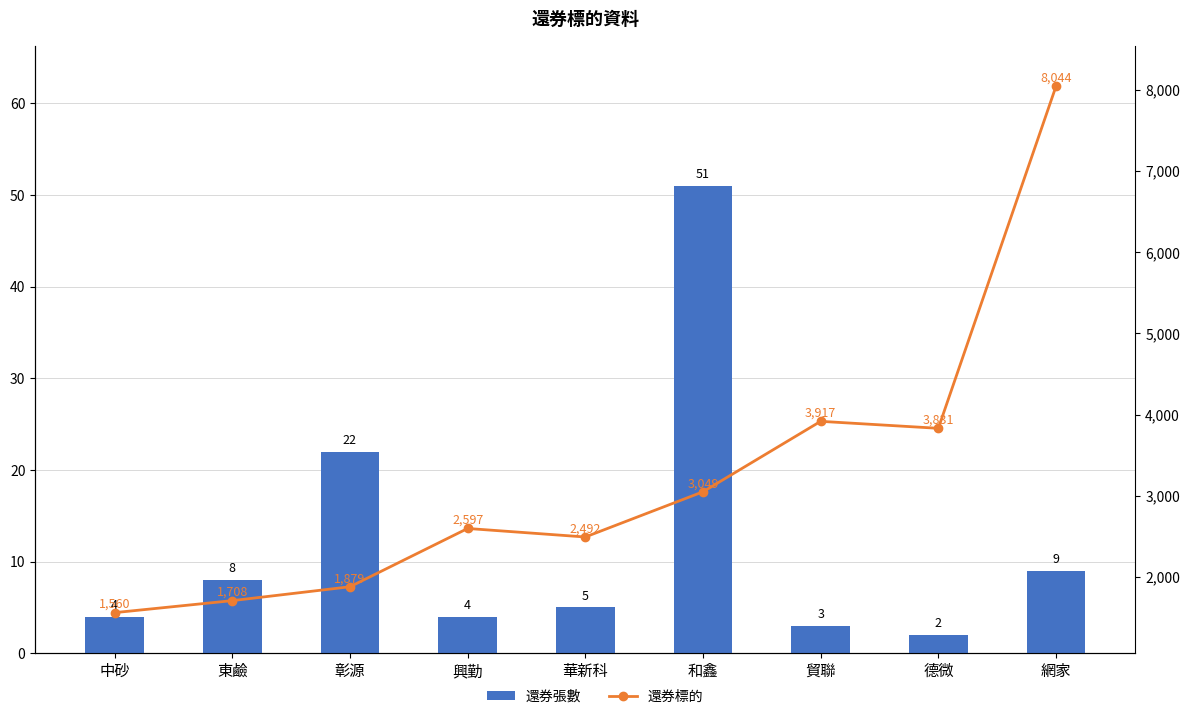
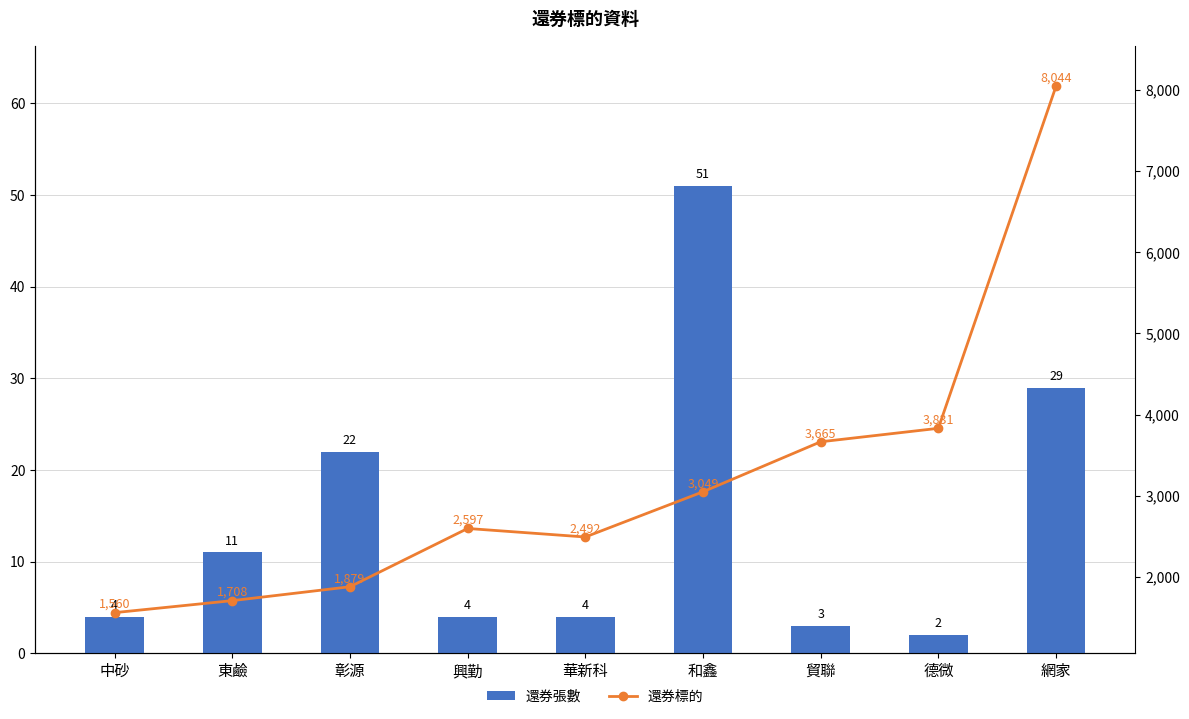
還券張數, 東鹼: 8 -> 11
還券張數, 華新科: 5 -> 4
還券張數, 網家: 9 -> 29
還券標的, 貿聯: 3,917 -> 3,665
